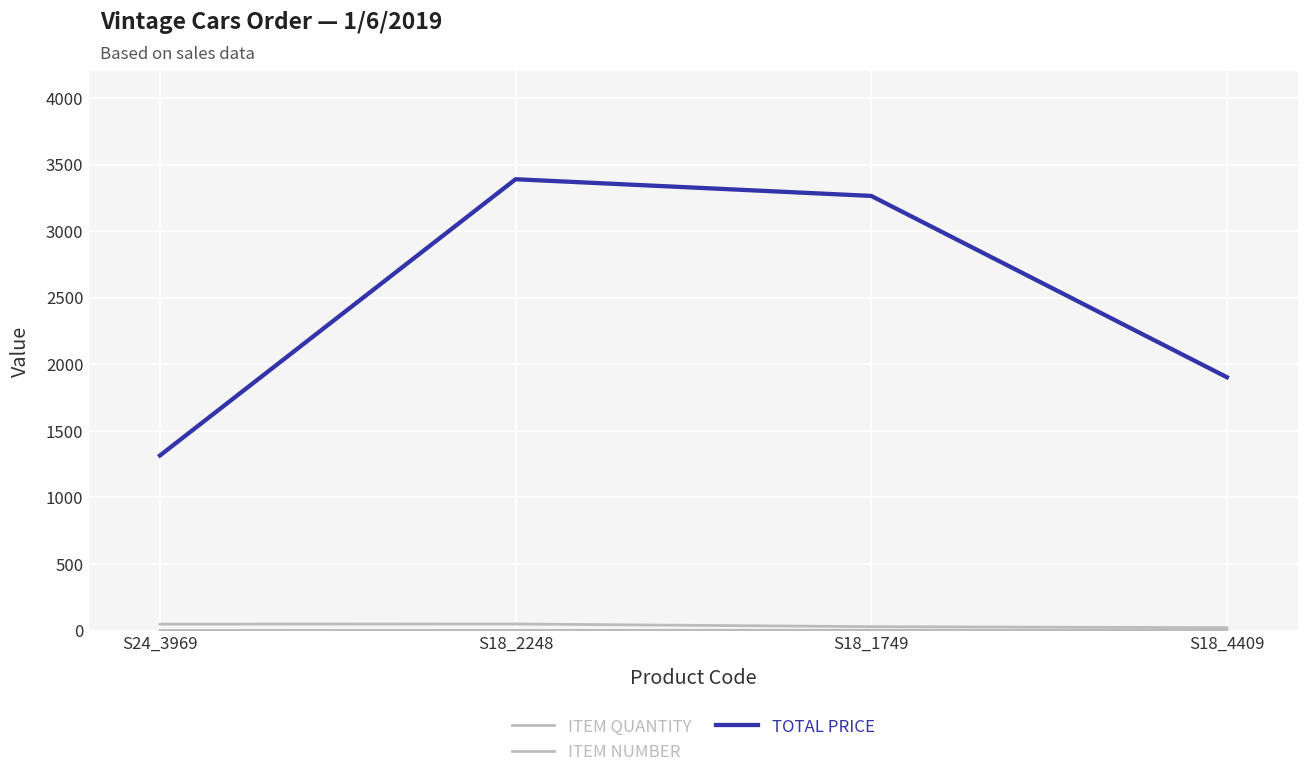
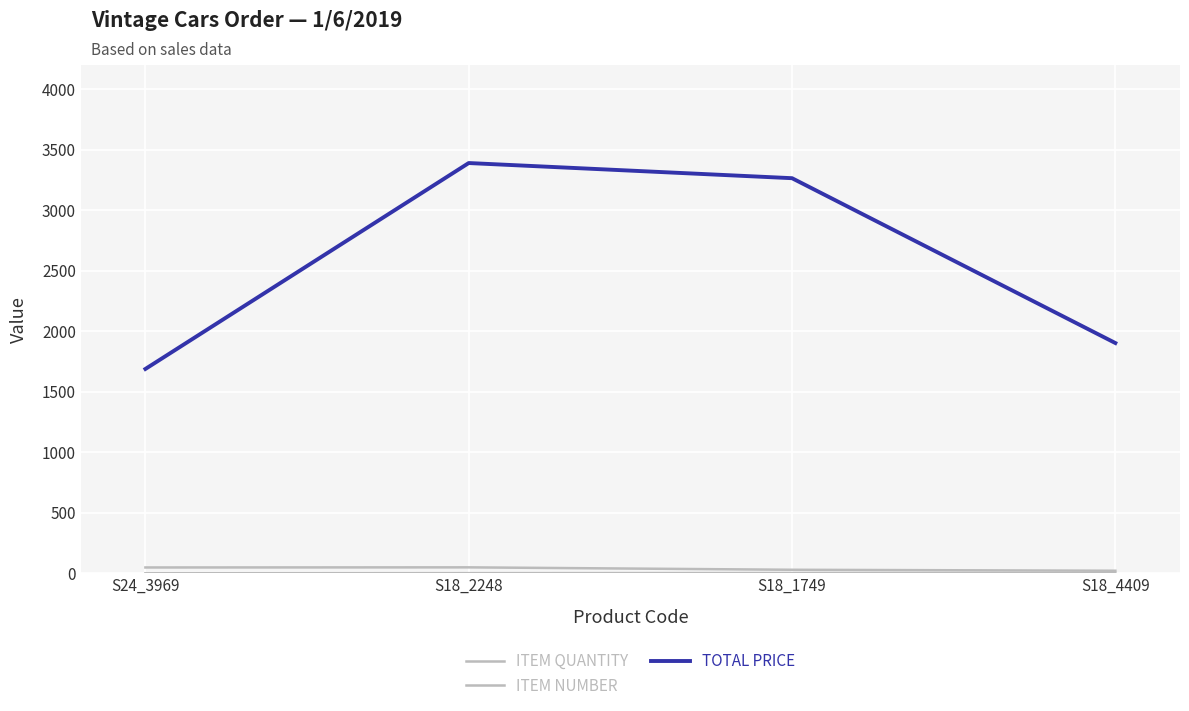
TOTAL PRICE, S24_3969: 1320 -> 1690
